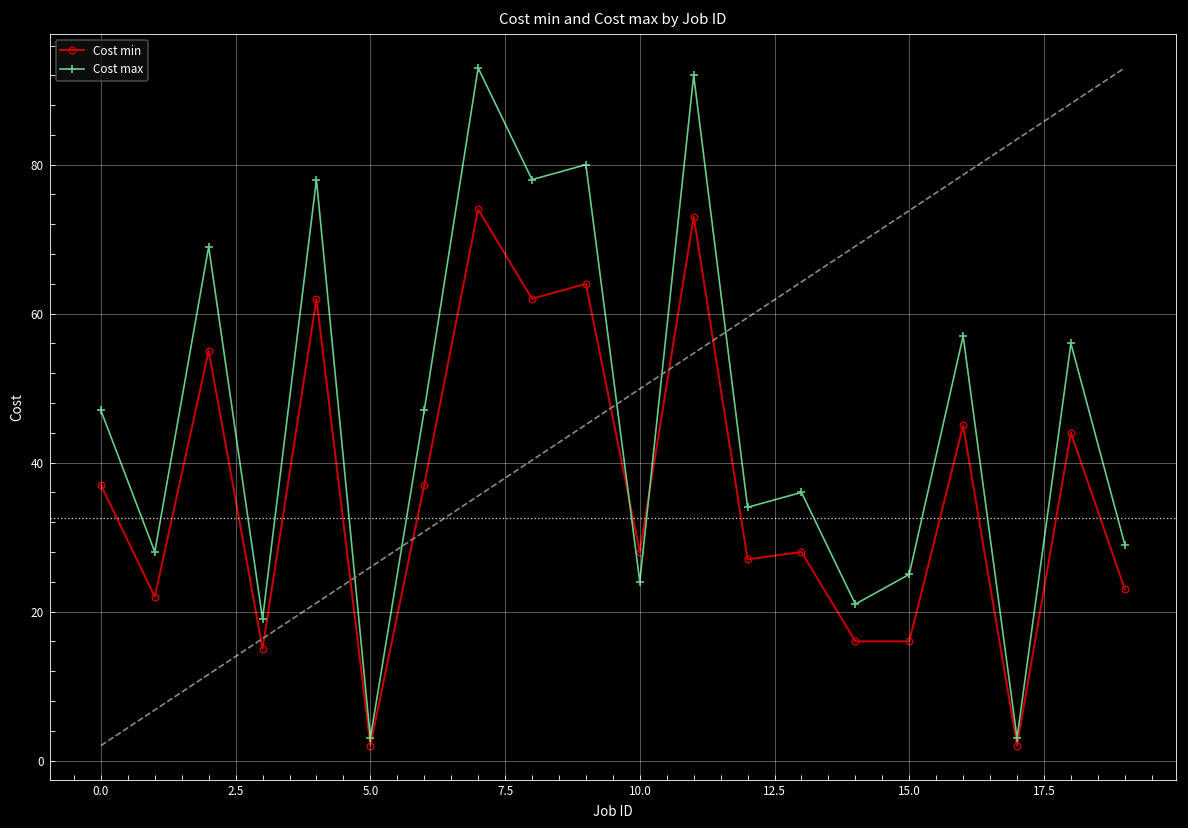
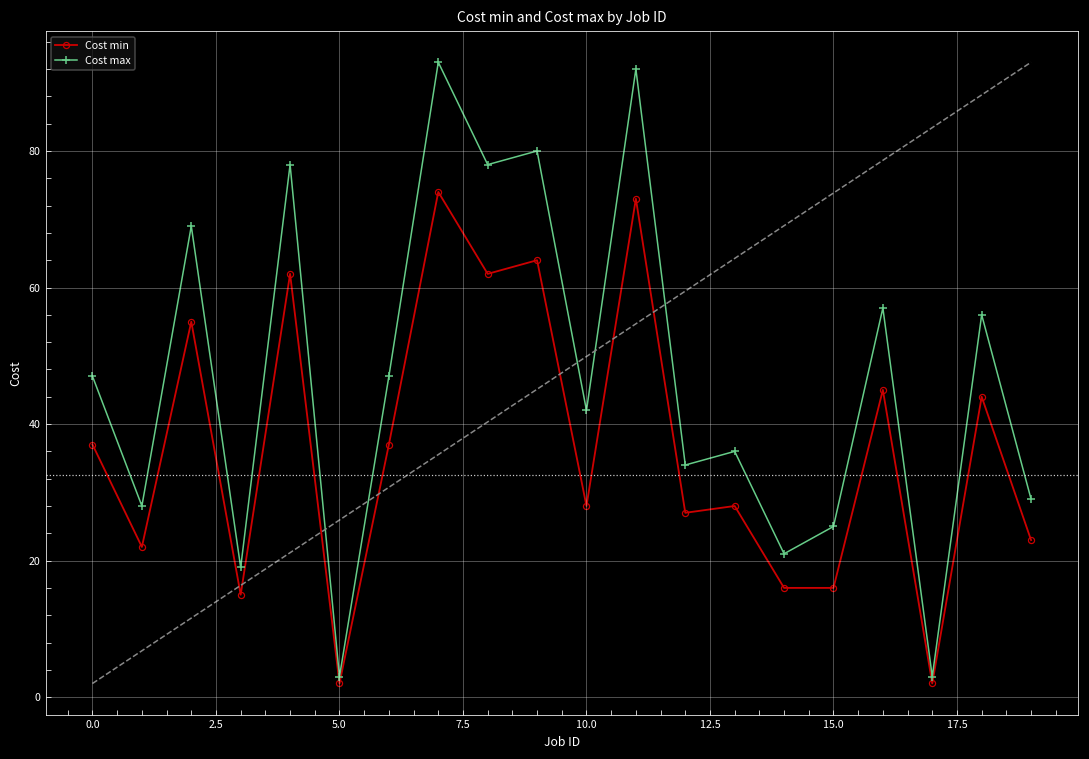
Cost max, 10.0: 24 -> 42
